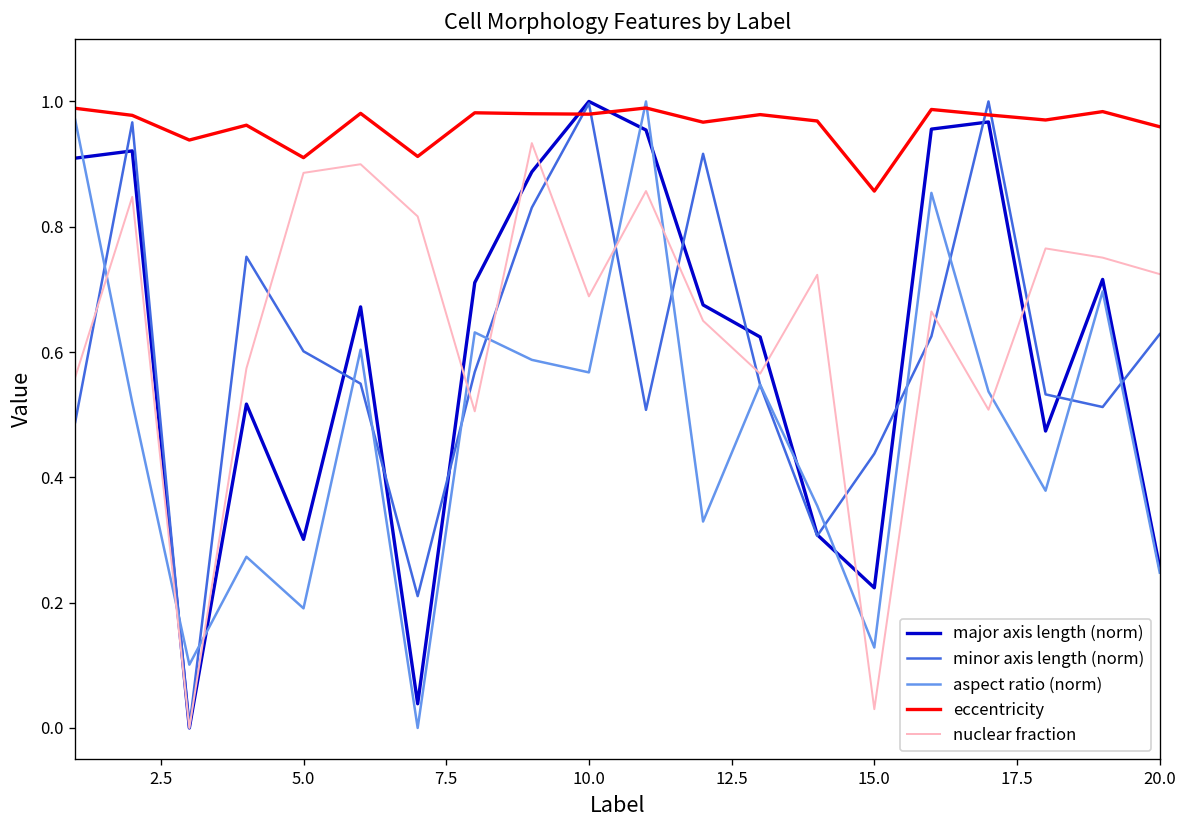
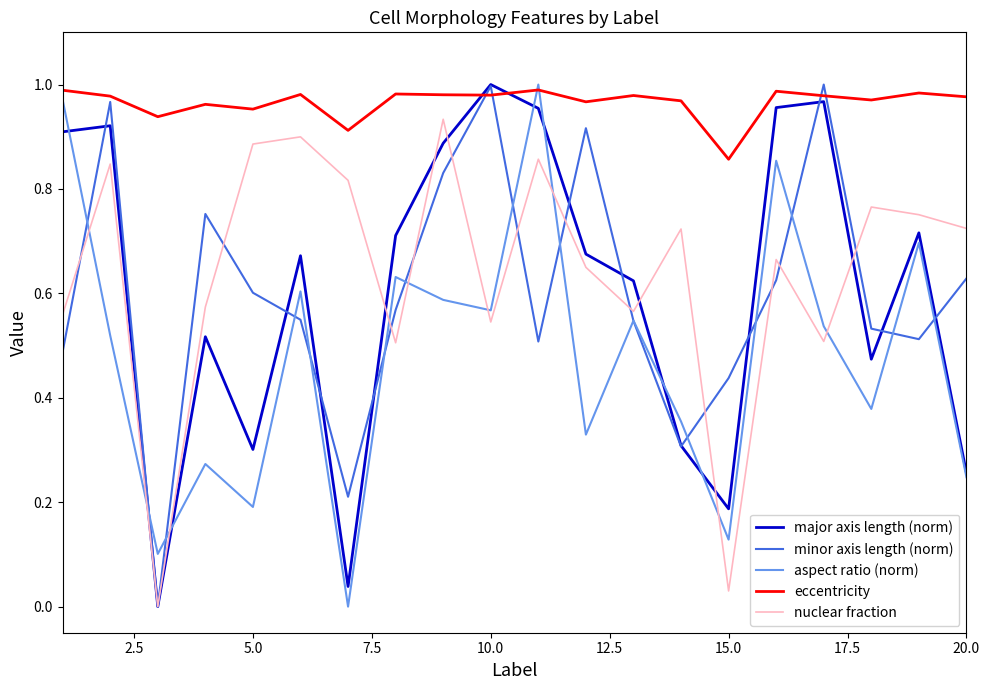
eccentricity, 5.0: 0.91 -> 0.95
nuclear fraction, 10.0: 0.69 -> 0.55
major axis length (norm), 15.0: 0.22 -> 0.19
eccentricity, 20.0: 0.96 -> 0.98
